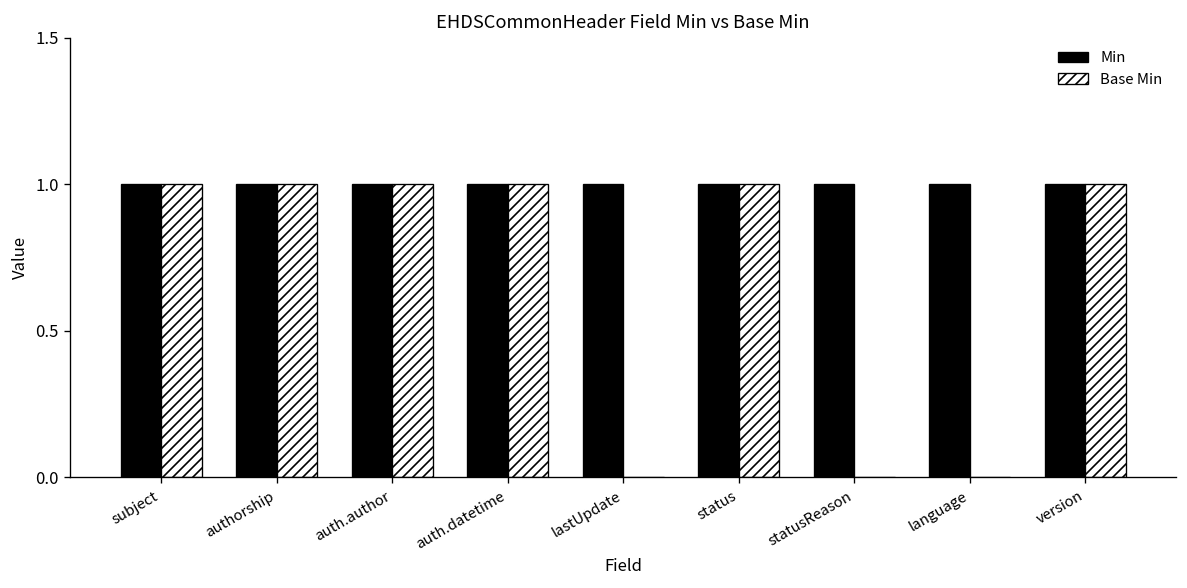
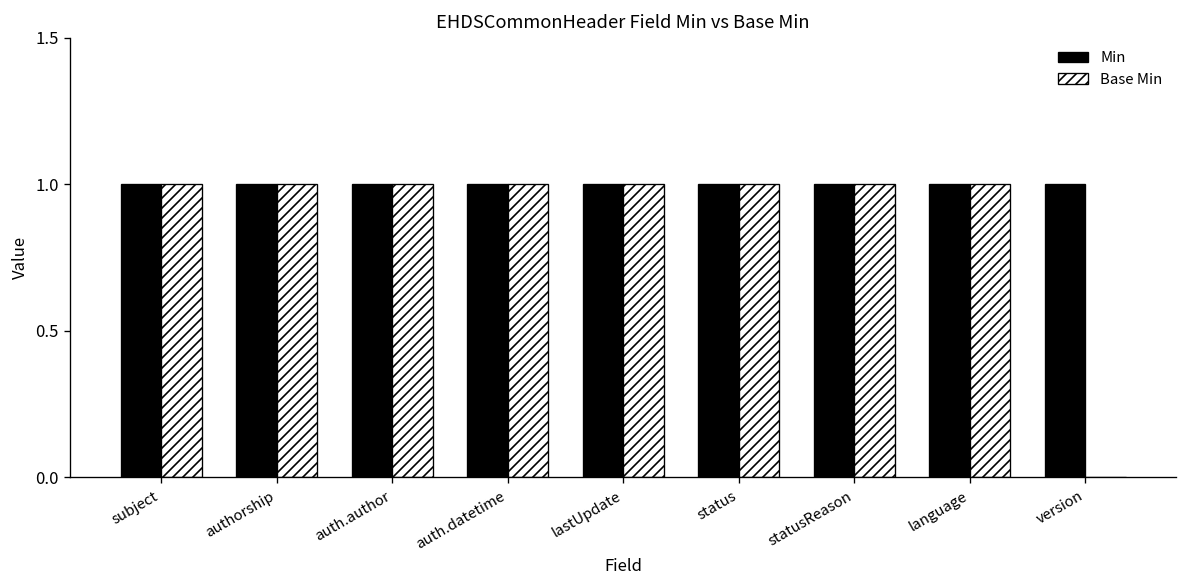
Base Min, lastUpdate: 0 -> 1
Base Min, statusReason: 0 -> 1
Base Min, language: 0 -> 1
Base Min, version: 1 -> 0
